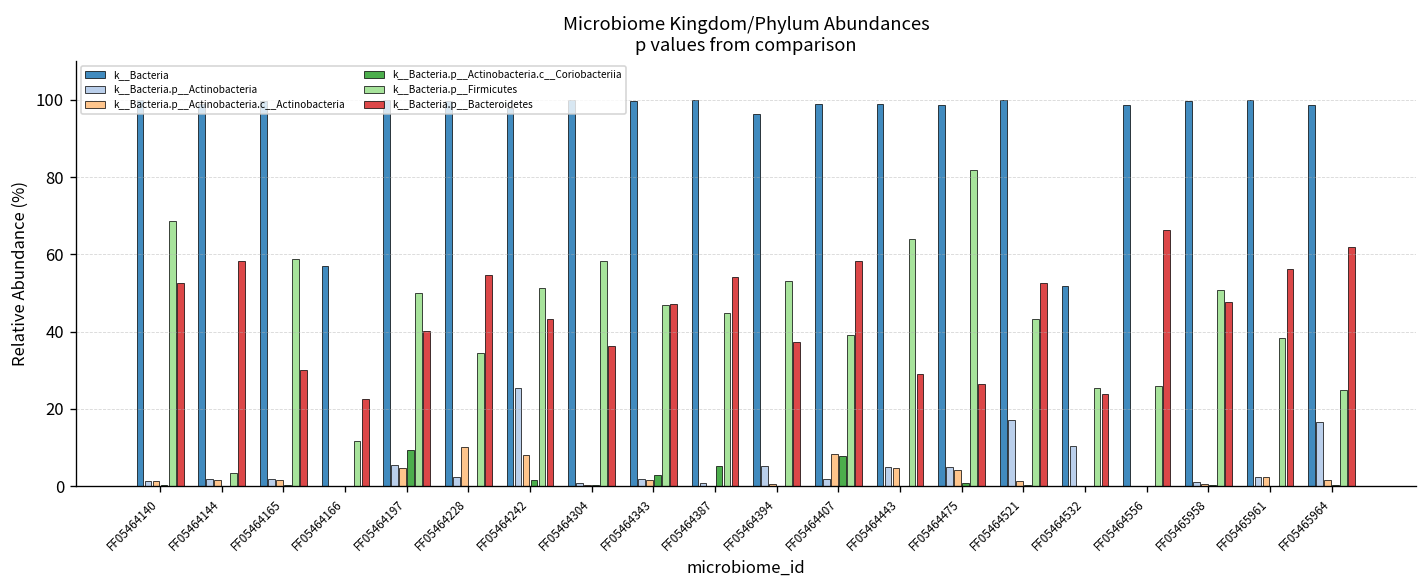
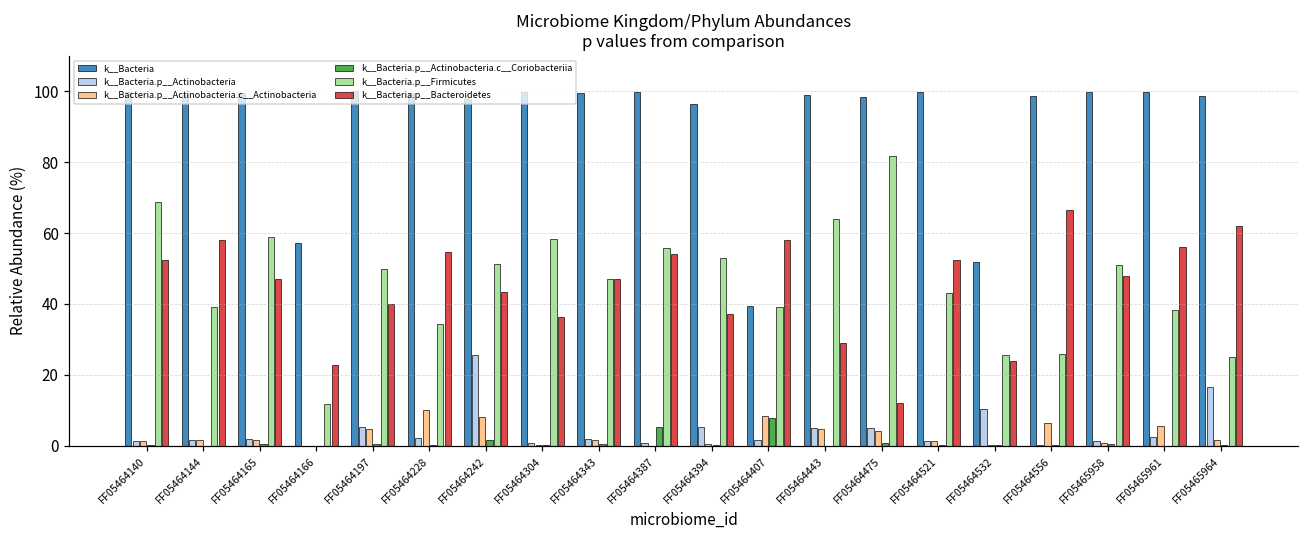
k__Bacteria.p__Firmicutes, FF05464144: 3 -> 39
k__Bacteria.p__Bacteroidetes, FF05464165: 30 -> 47
k__Bacteria.p__Actinobacteria.c__Coriobacteriia, FF05464197: 9 -> 0
k__Bacteria.p__Actinobacteria.c__Coriobacteriia, FF05464343: 3 -> 0
k__Bacteria.p__Firmicutes, FF05464387: 45 -> 56
k__Bacteria, FF05464407: 99 -> 39
k__Bacteria.p__Bacteroidetes, FF05464475: 26 -> 12
k__Bacteria.p__Actinobacteria, FF05464521: 17 -> 1
k__Bacteria.p__Actinobacteria.c__Actinobacteria, FF05464556: 0 -> 7
k__Bacteria.p__Actinobacteria.c__Actinobacteria, FF05465961: 2 -> 6
